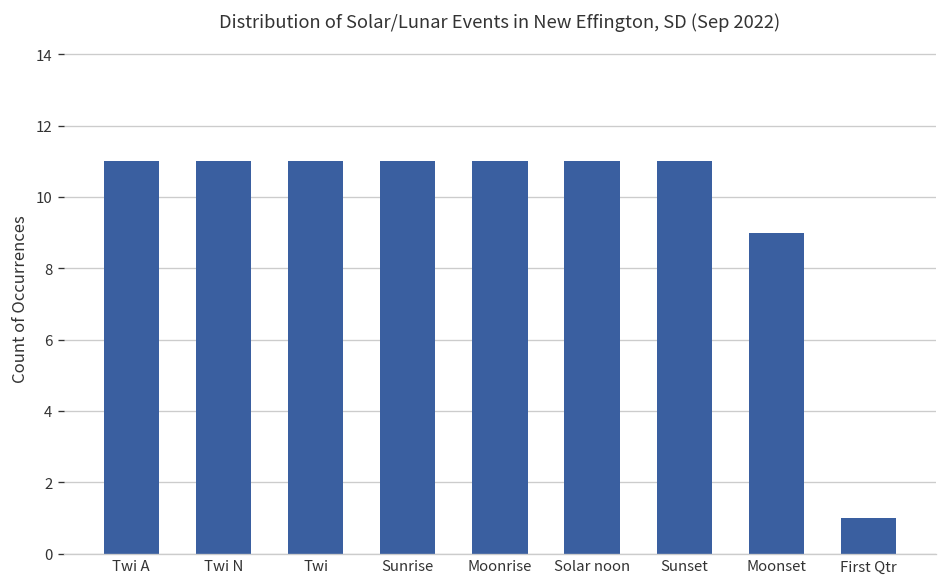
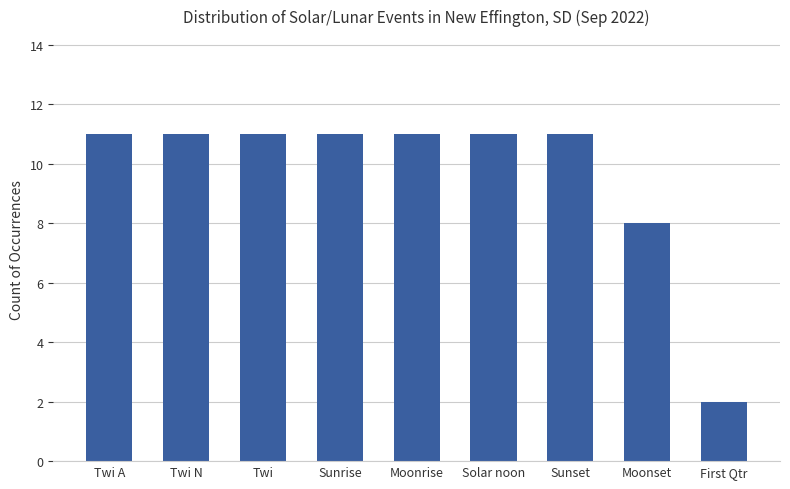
Moonset: 9 -> 8
First Qtr: 1 -> 2
